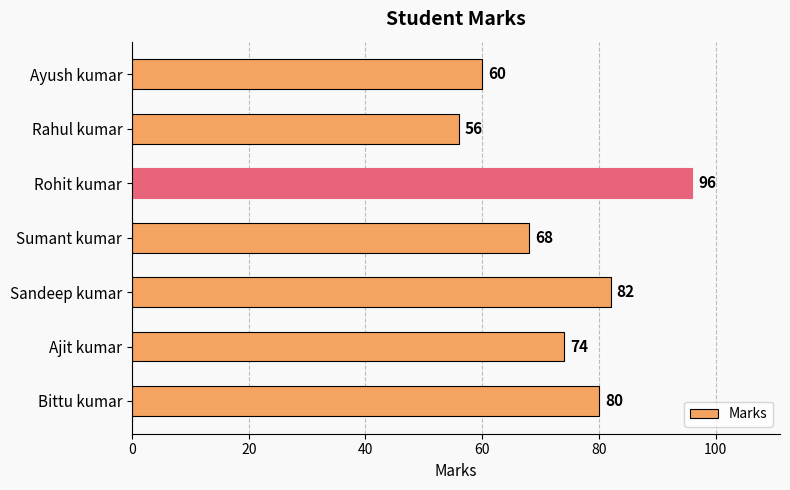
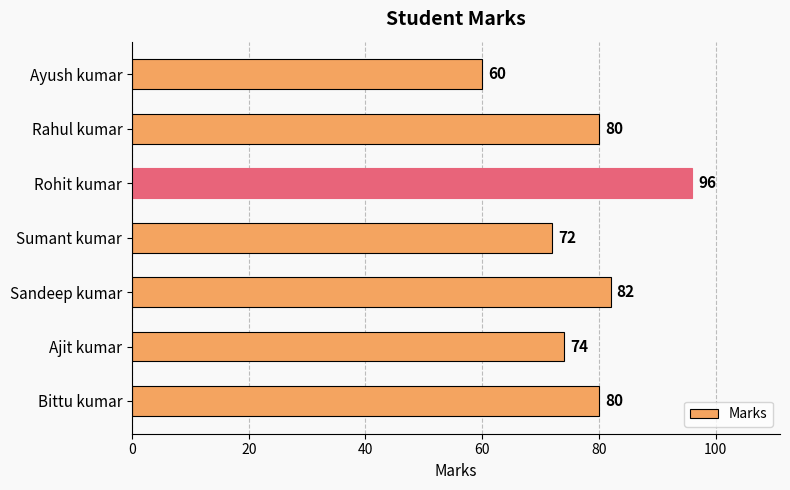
Rahul kumar: 56 -> 80
Sumant kumar: 68 -> 72
